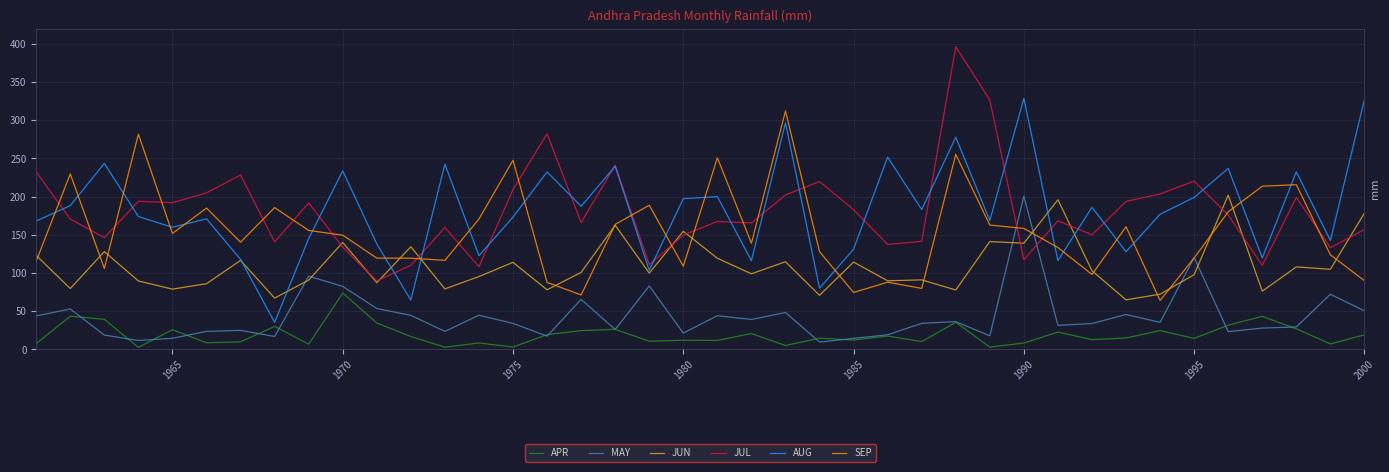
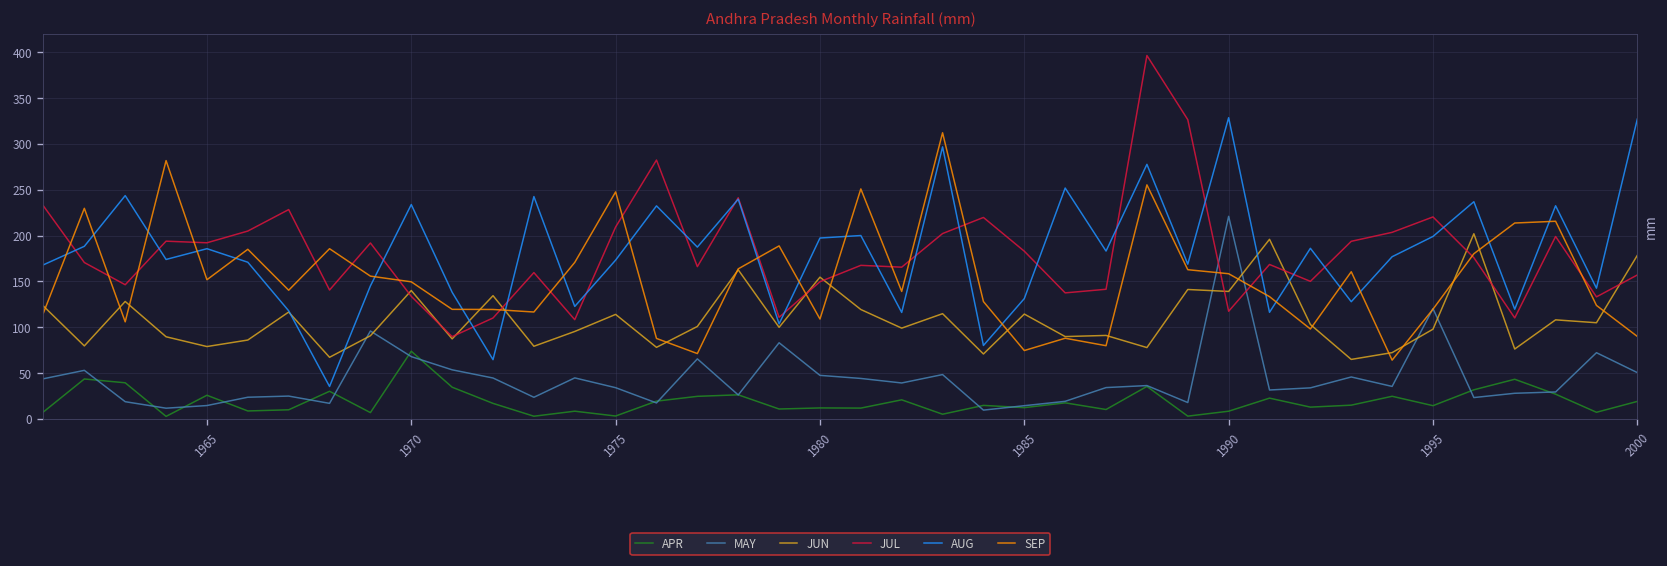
AUG, 1965: 160 -> 190
MAY, 1970: 80 -> 70
MAY, 1980: 20 -> 50
MAY, 1990: 200 -> 220
